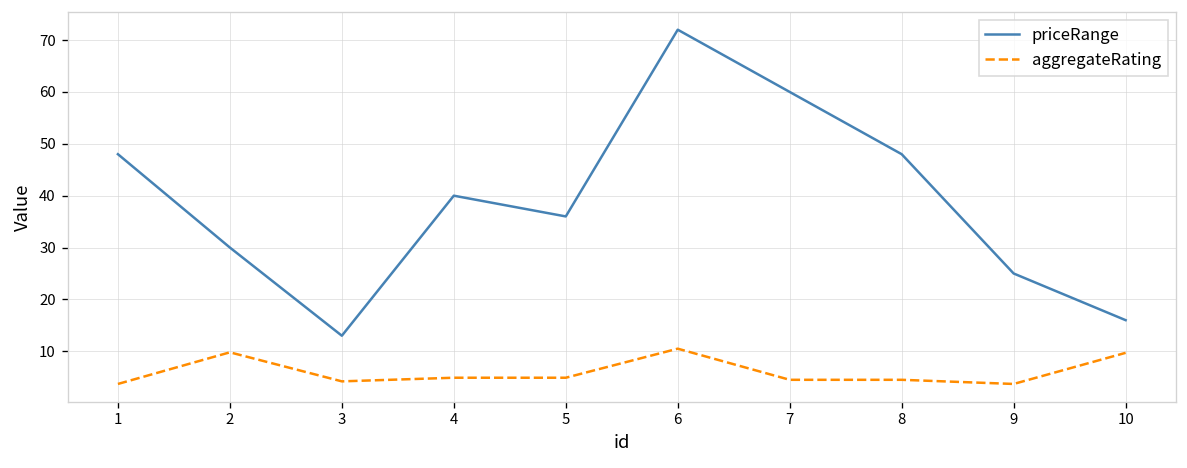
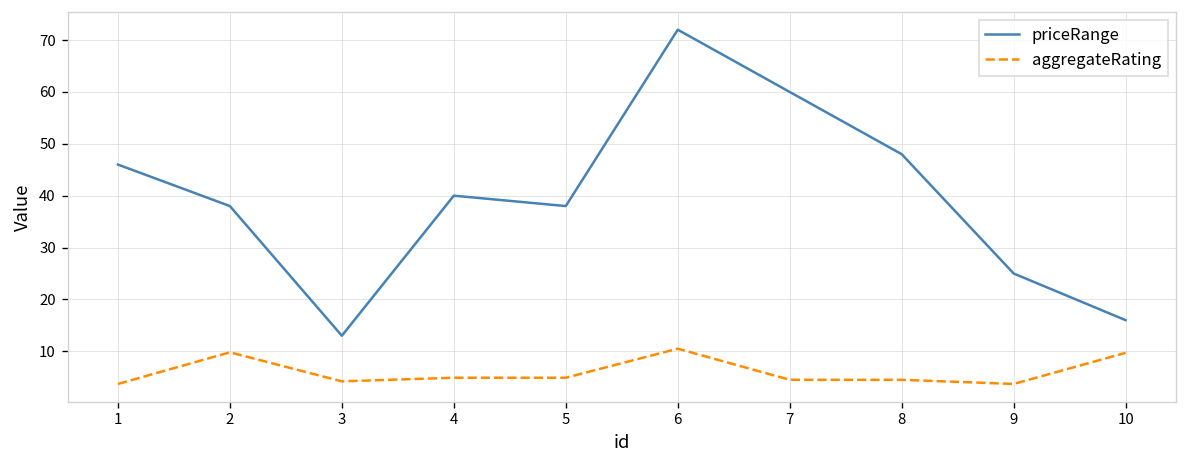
priceRange, 1: 48 -> 46
priceRange, 2: 30 -> 38
priceRange, 5: 36 -> 38
